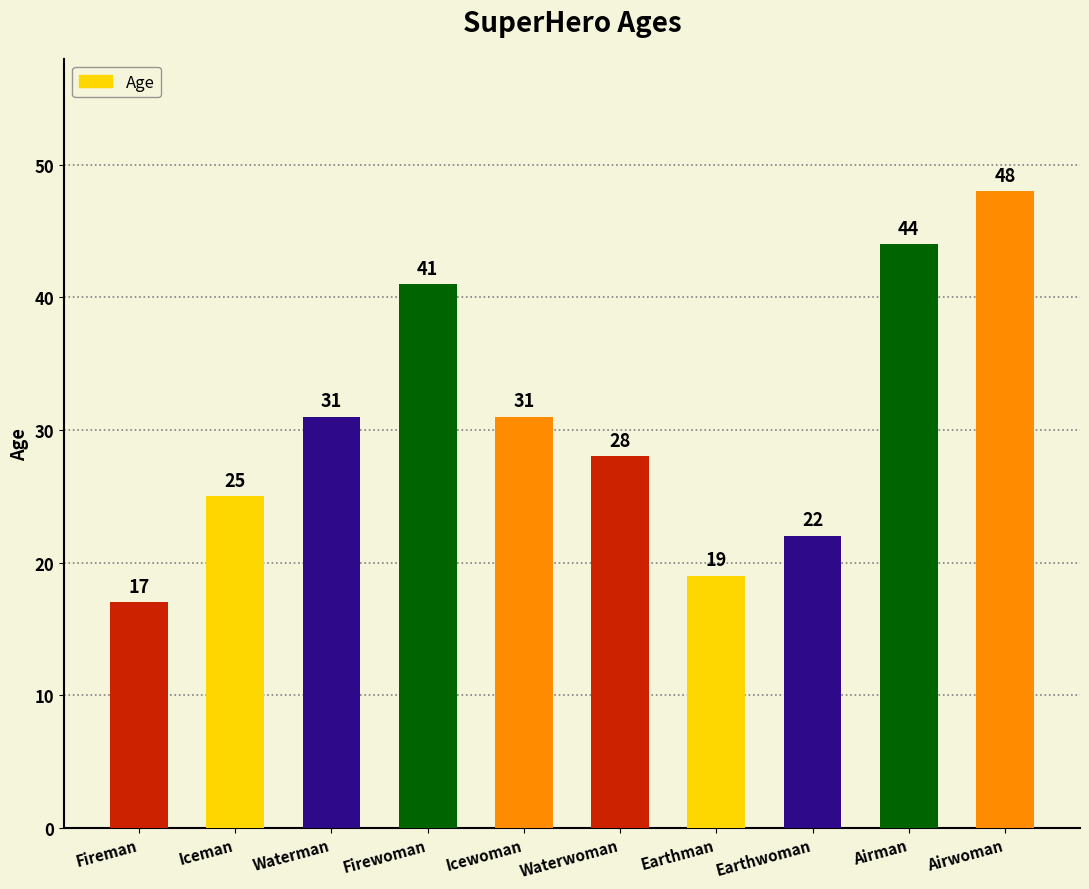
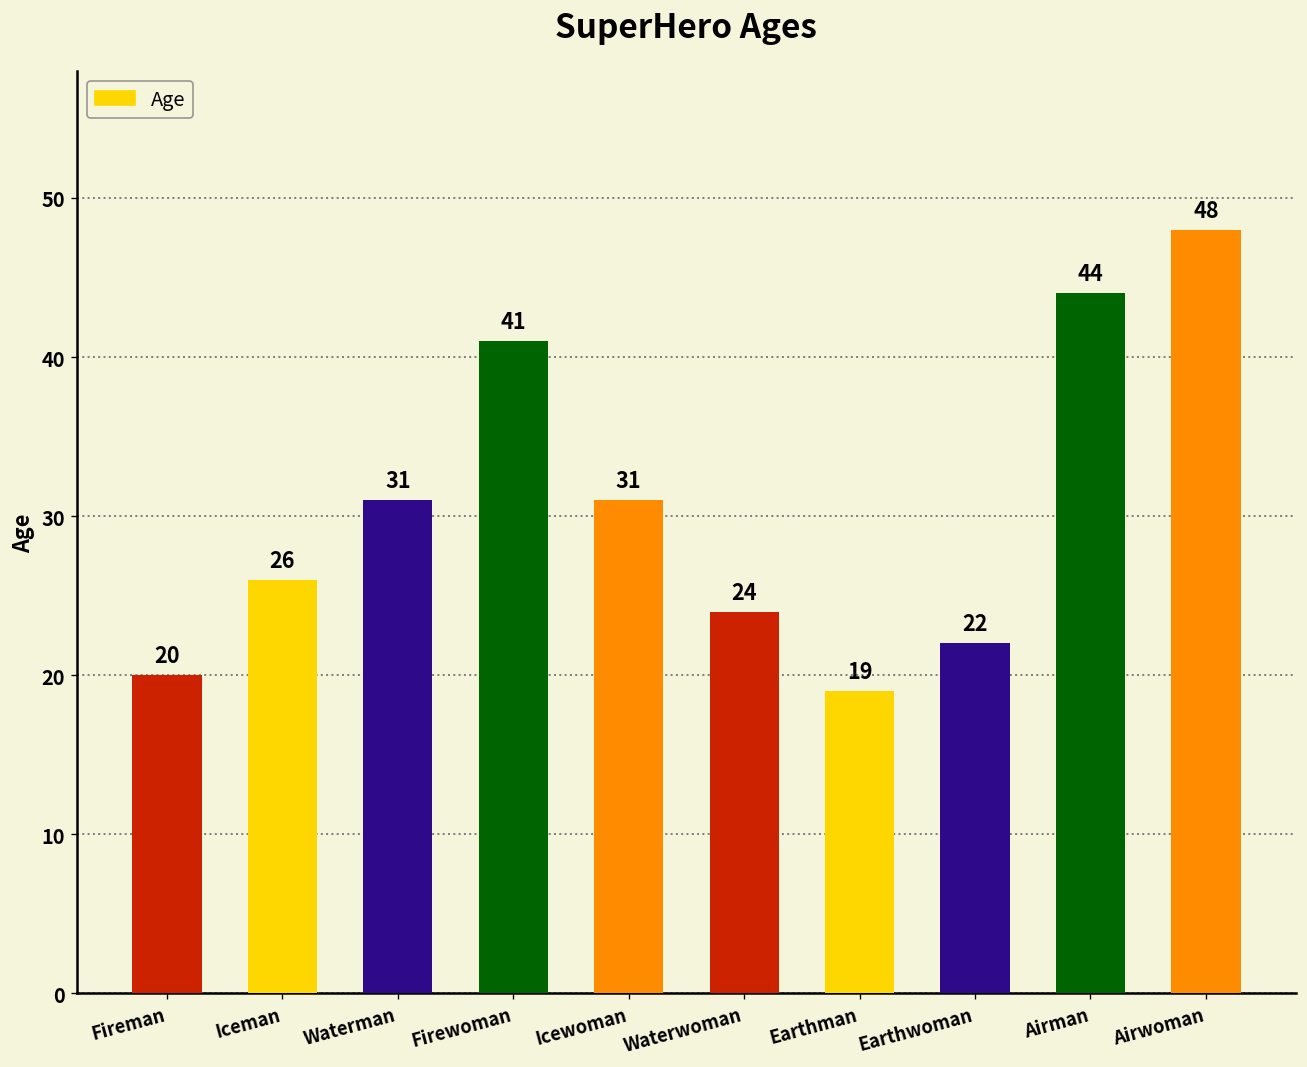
Fireman: 17 -> 20
Iceman: 25 -> 26
Waterwoman: 28 -> 24
